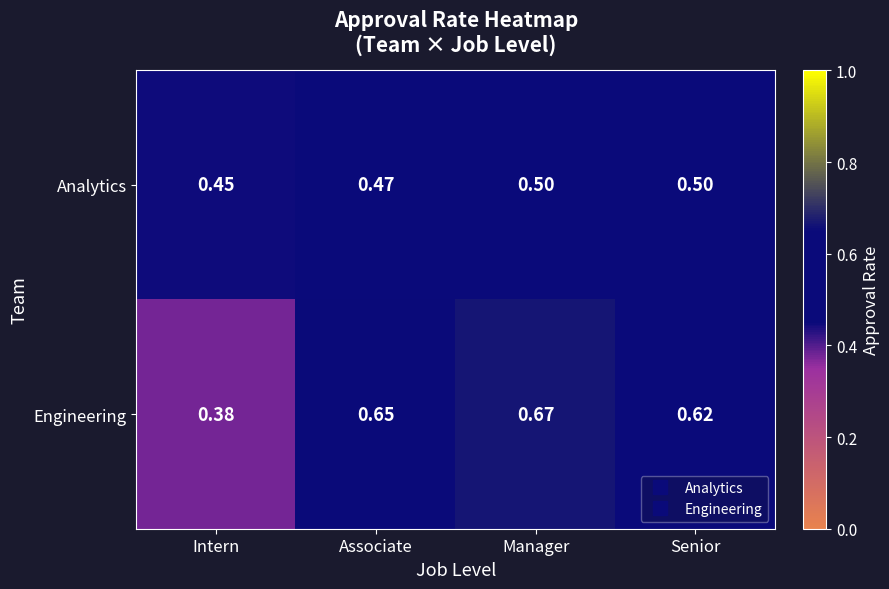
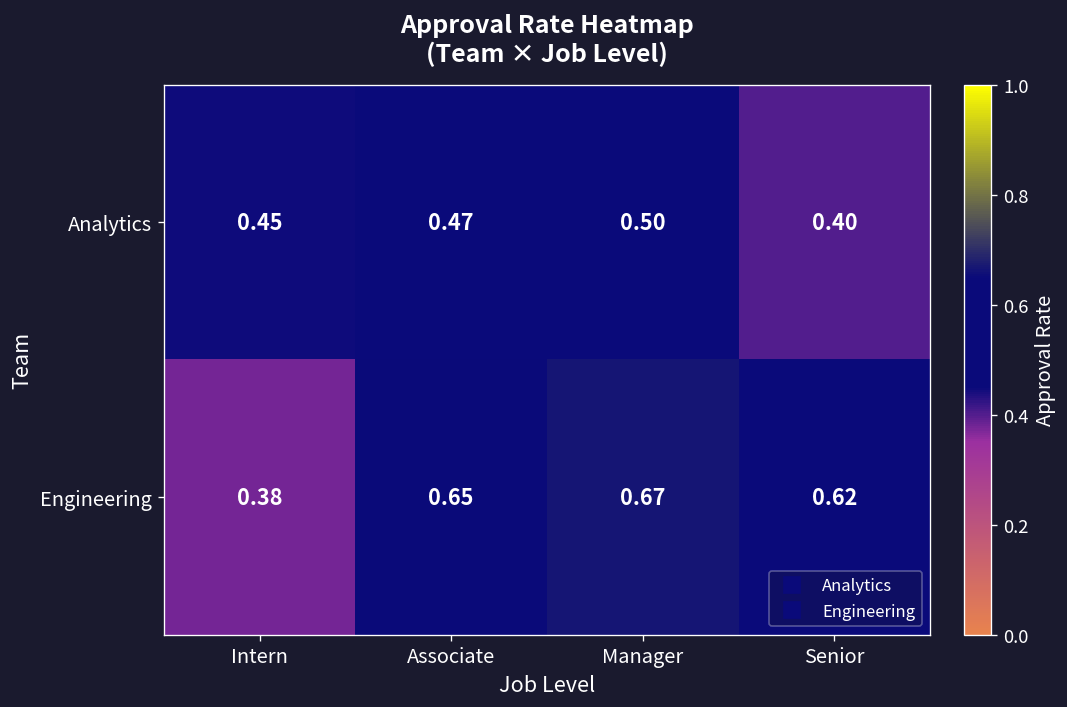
Analytics, Senior: 0.50 -> 0.40
